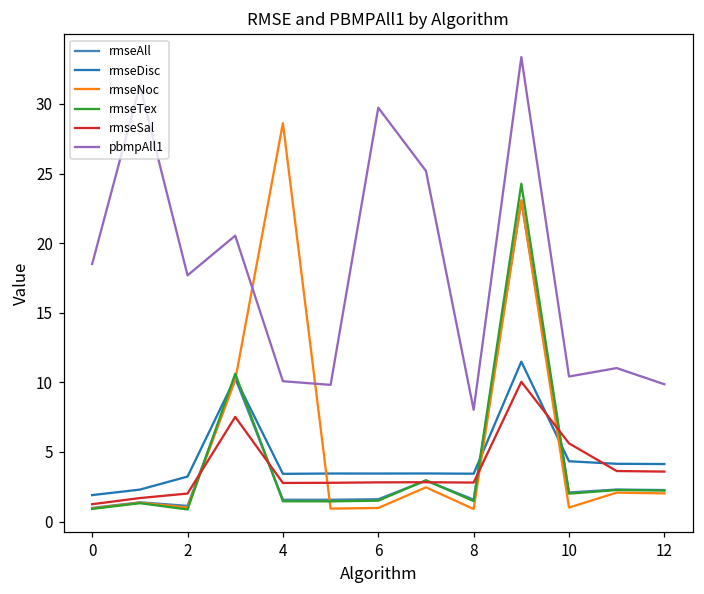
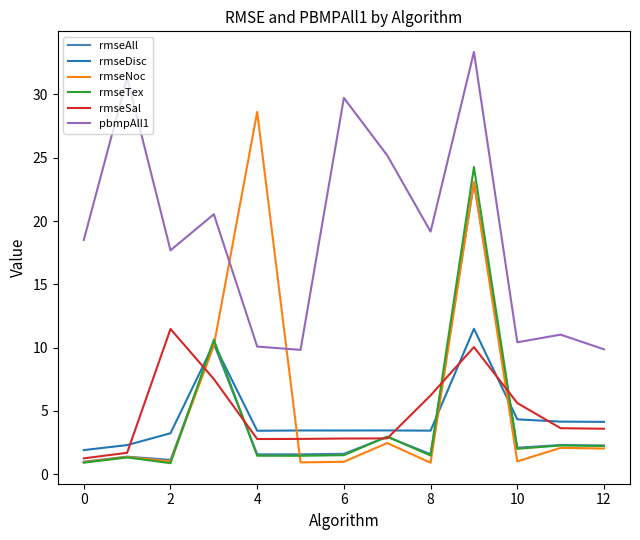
rmseSal, 2: 2.0 -> 11.5
rmseSal, 8: 2.8 -> 6.2
pbmpAll1, 8: 8.0 -> 19.2
